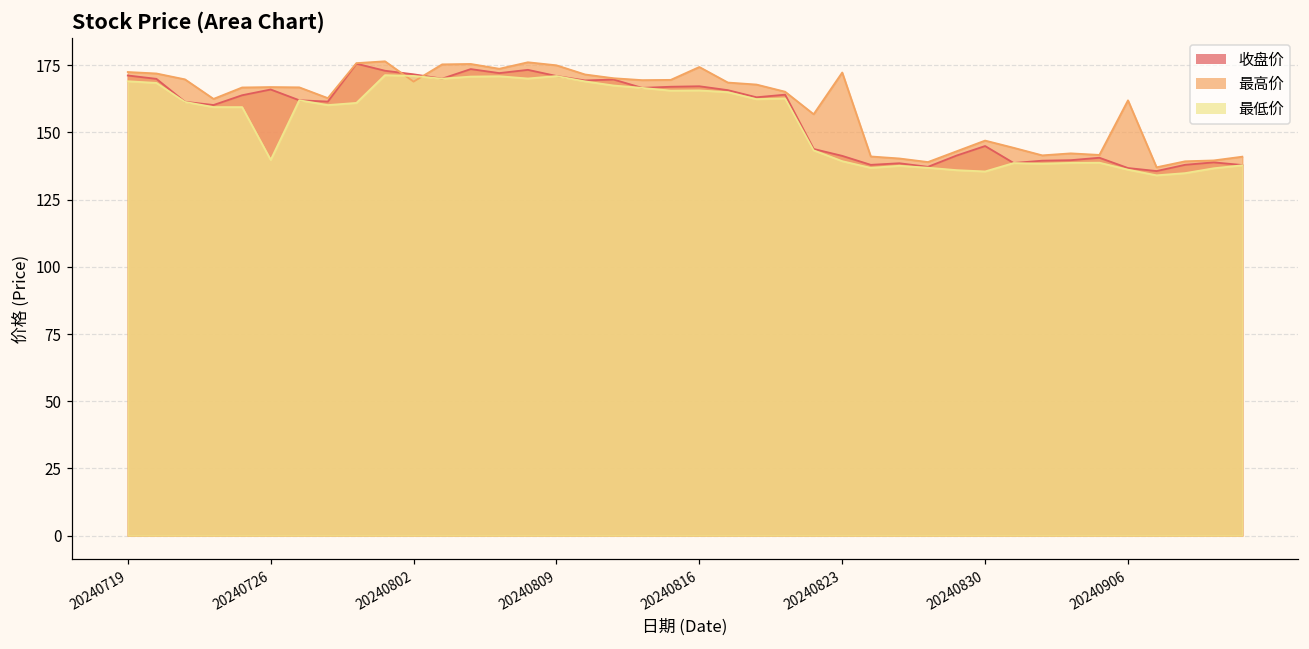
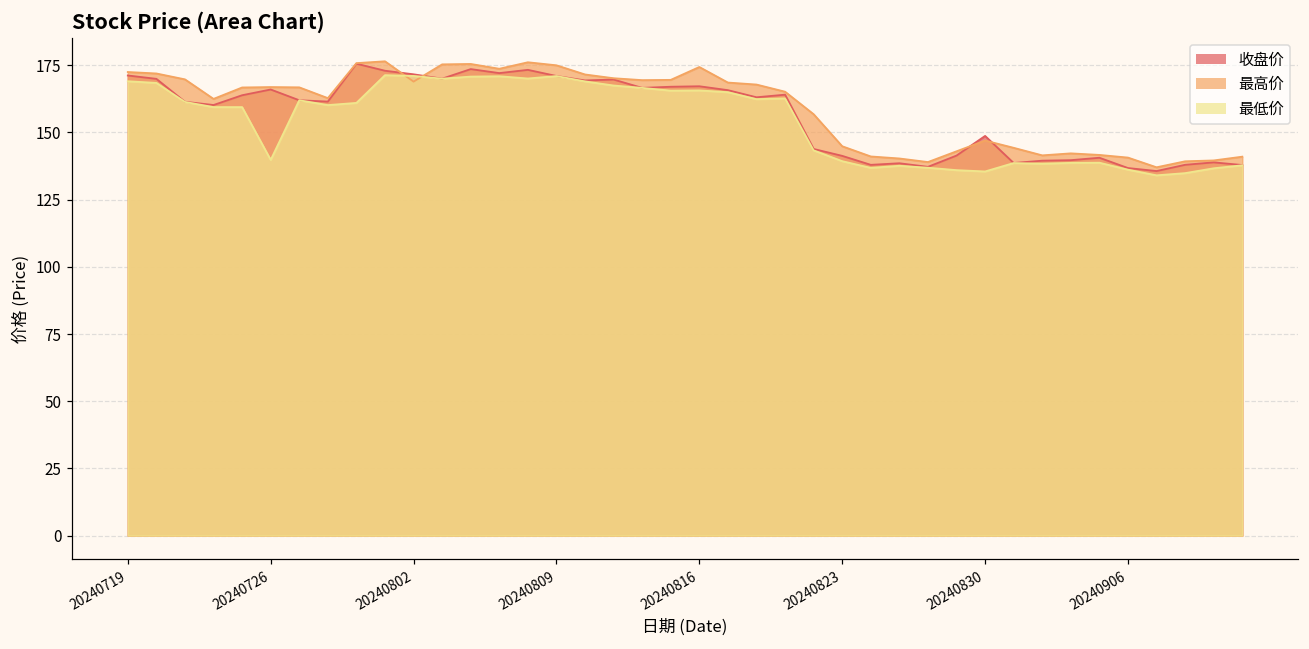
最高价, 20240823: 172 -> 145
收盘价, 20240830: 145 -> 149
最高价, 20240906: 162 -> 141
